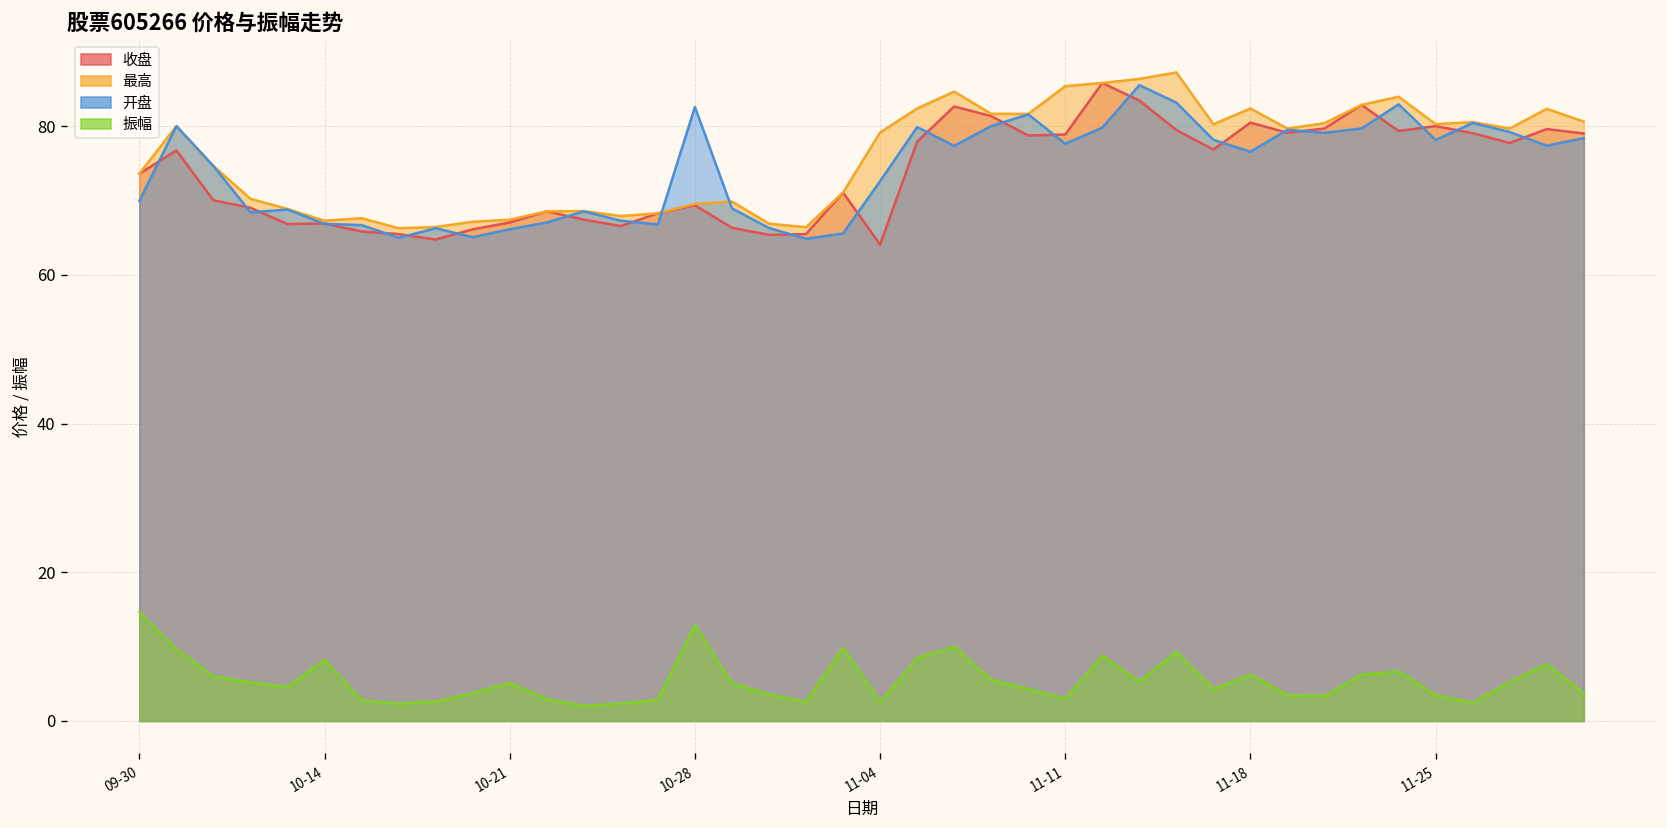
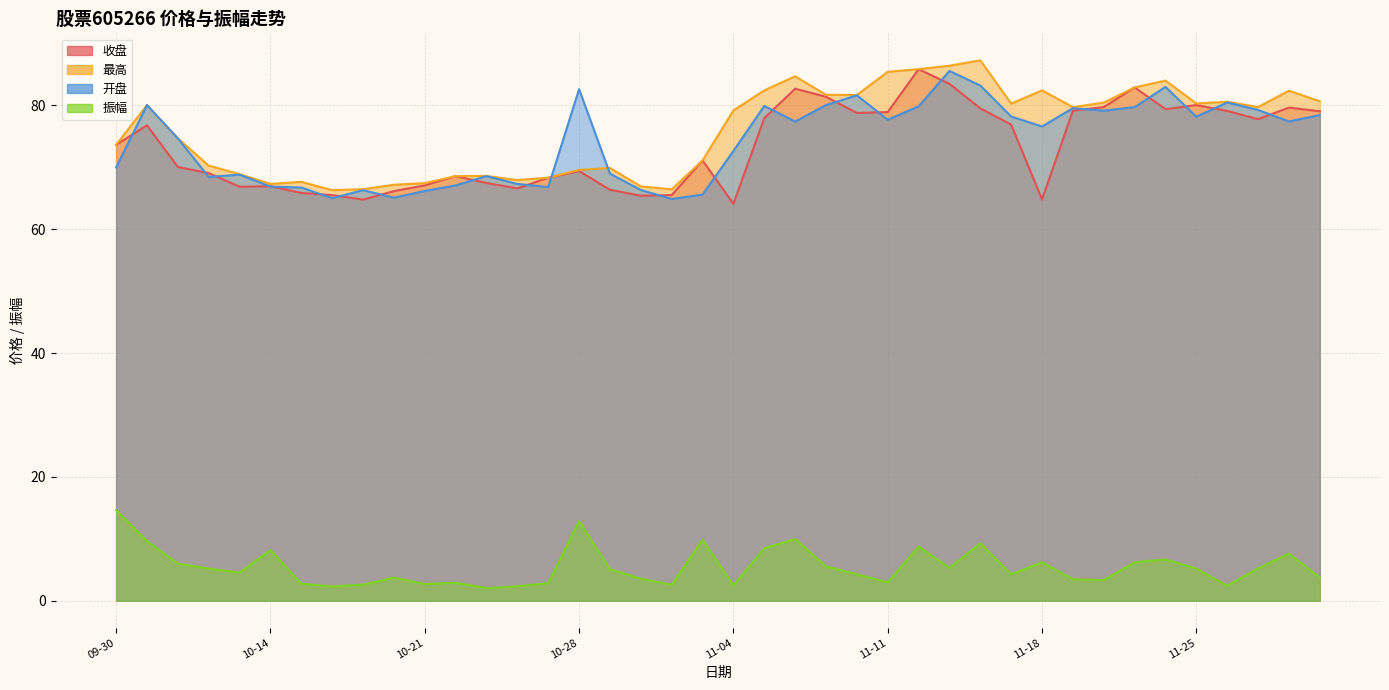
振幅, 10-21: 5 -> 3
收盘, 11-18: 81 -> 65
振幅, 11-25: 3 -> 5
